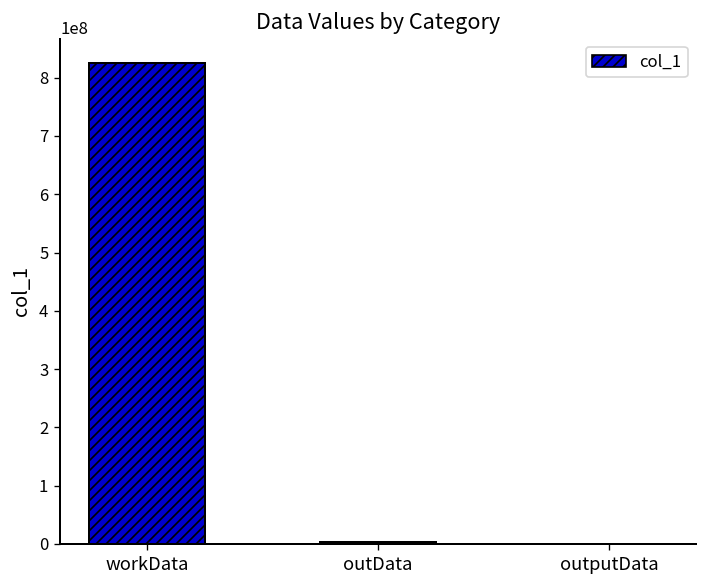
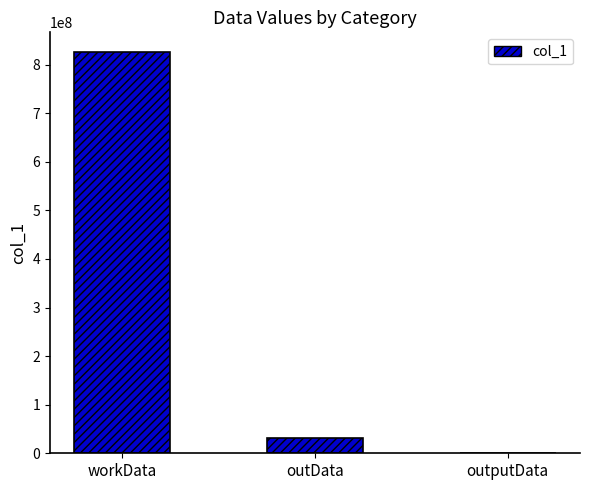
outData: 0 -> 30000000
